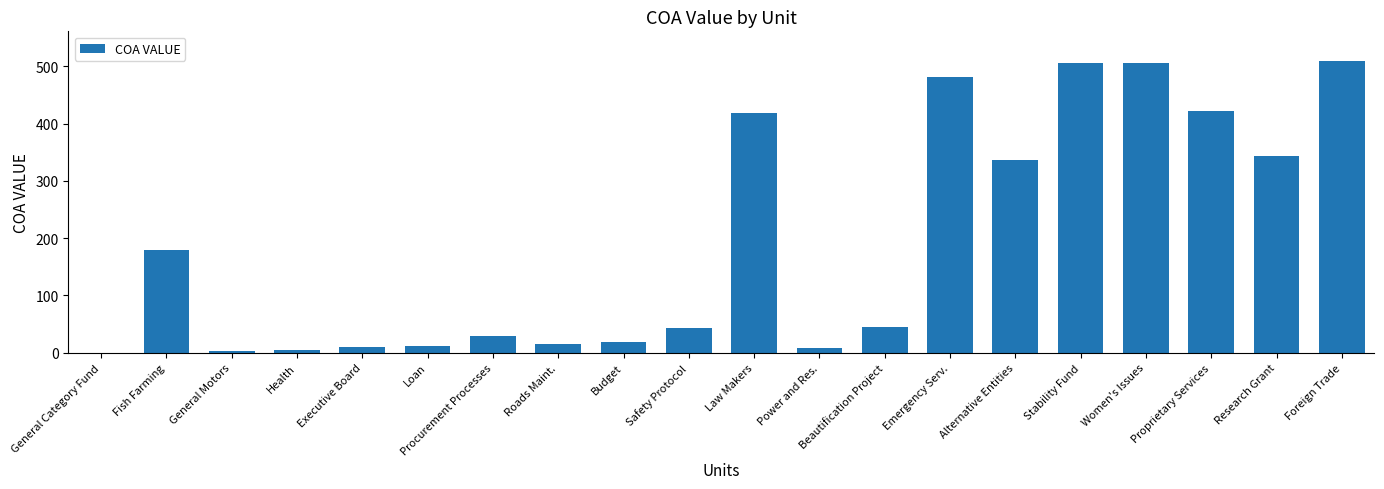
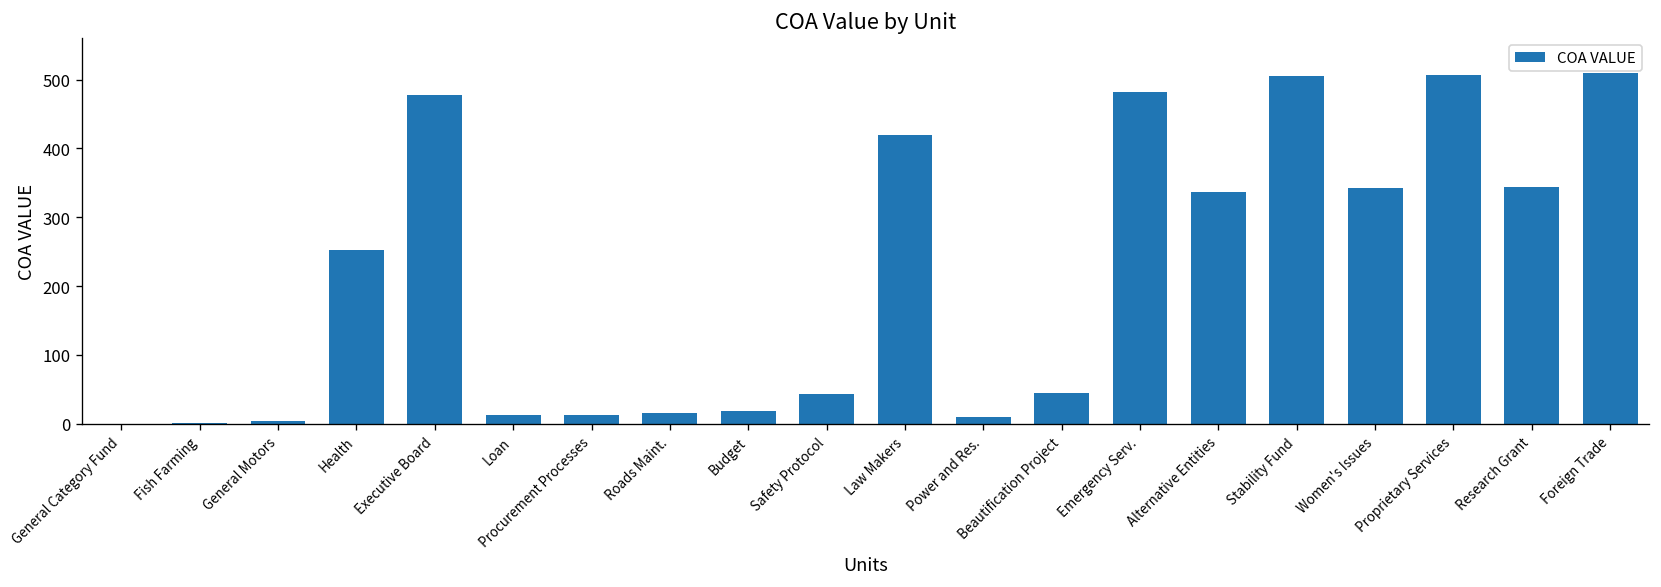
Fish Farming: 180 -> 0
Health: 10 -> 250
Executive Board: 10 -> 480
Procurement Processes: 30 -> 10
Women's Issues: 510 -> 340
Proprietary Services: 420 -> 510
